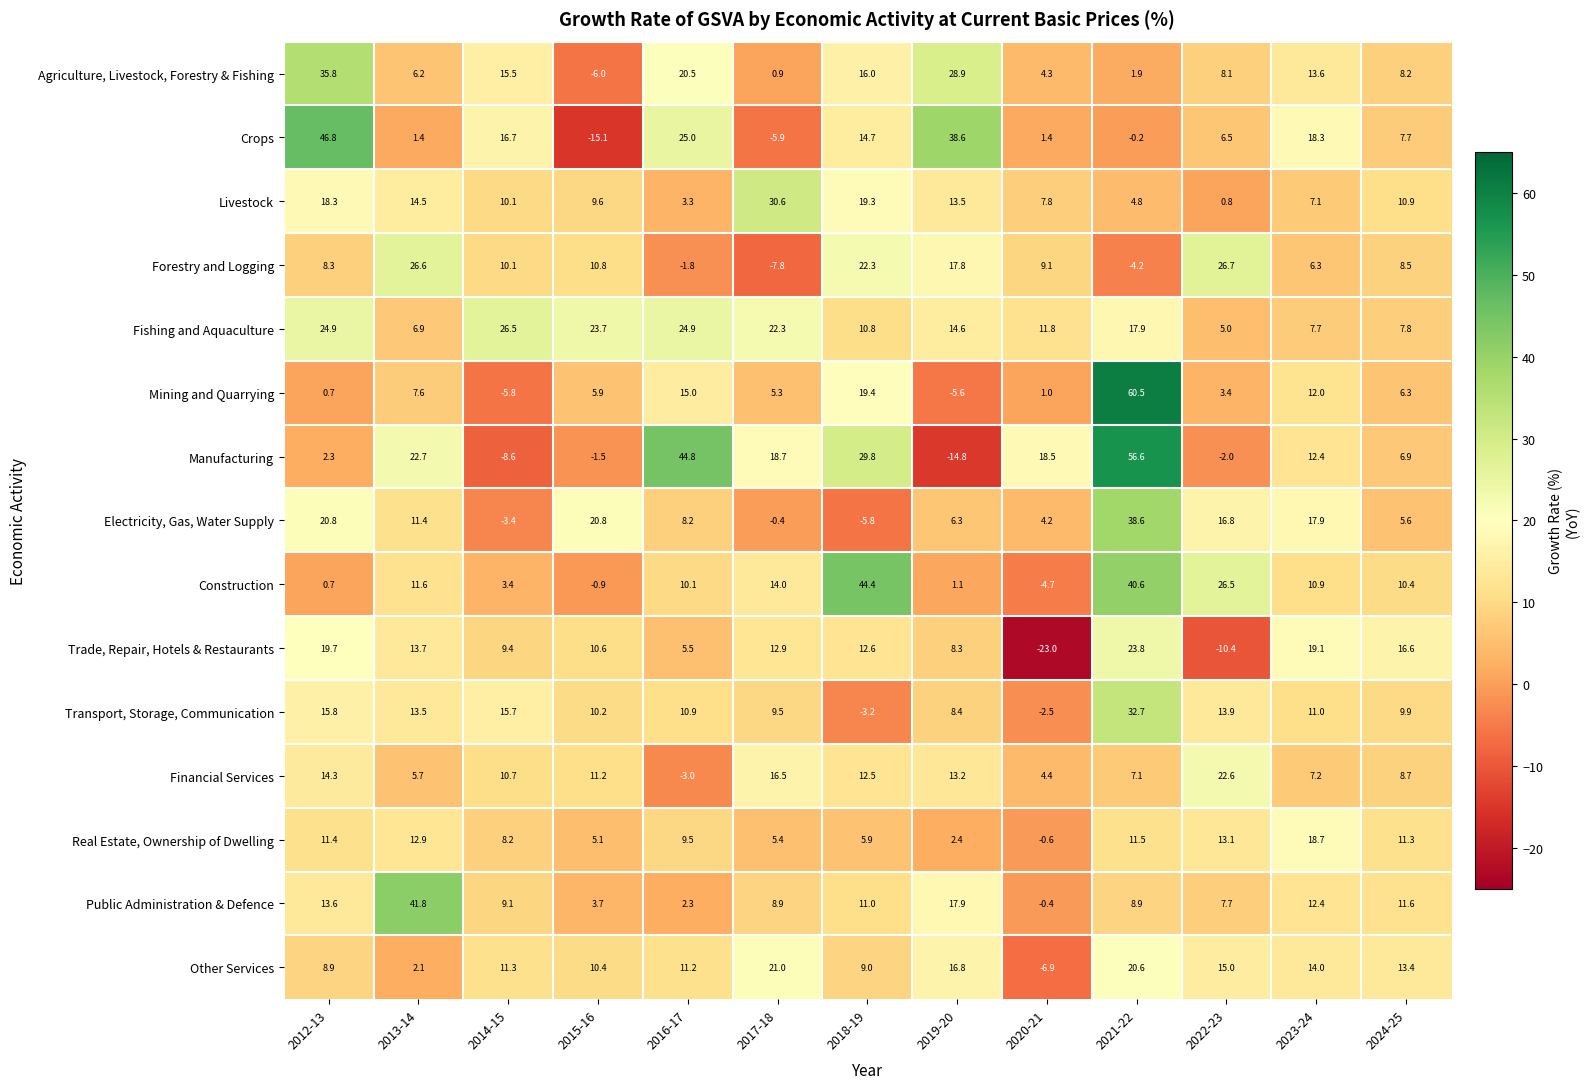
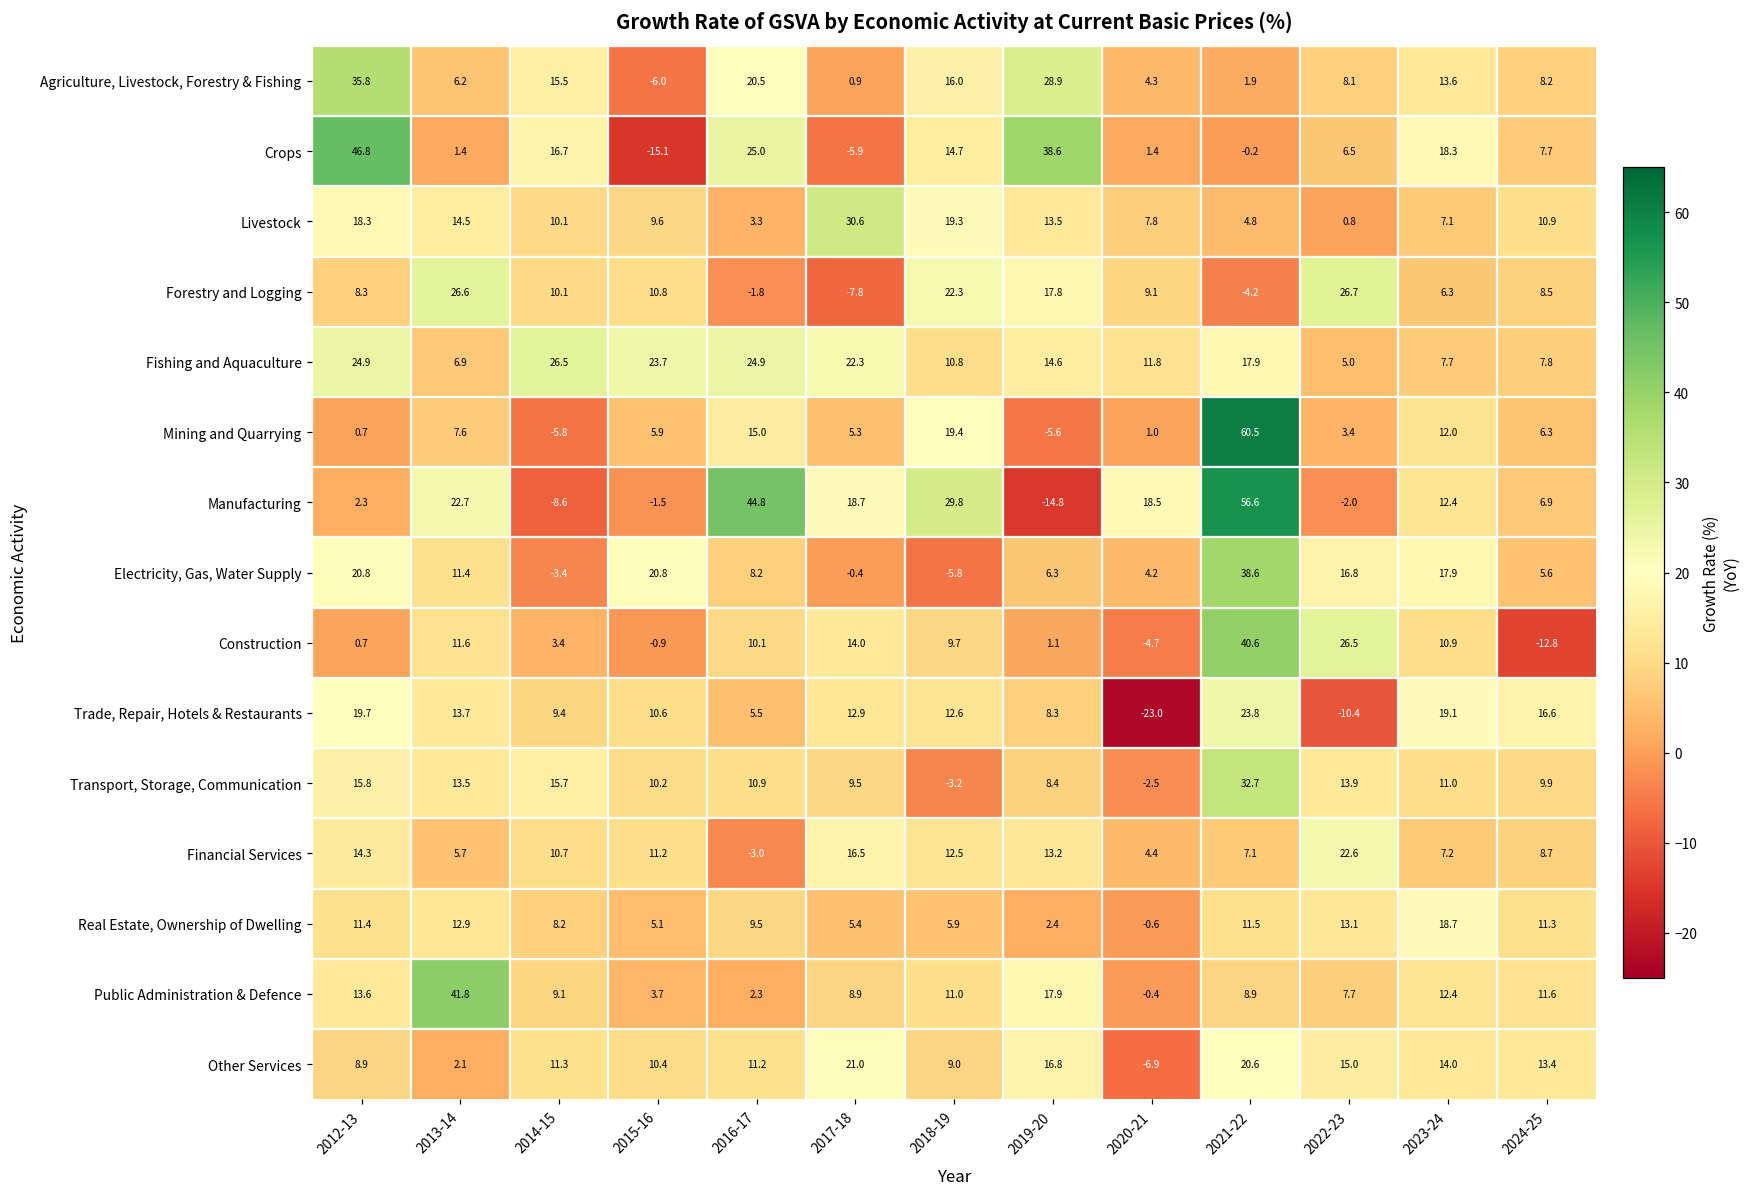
Construction, 2018-19: 44.4 -> 9.7
Construction, 2024-25: 10.4 -> -12.8
